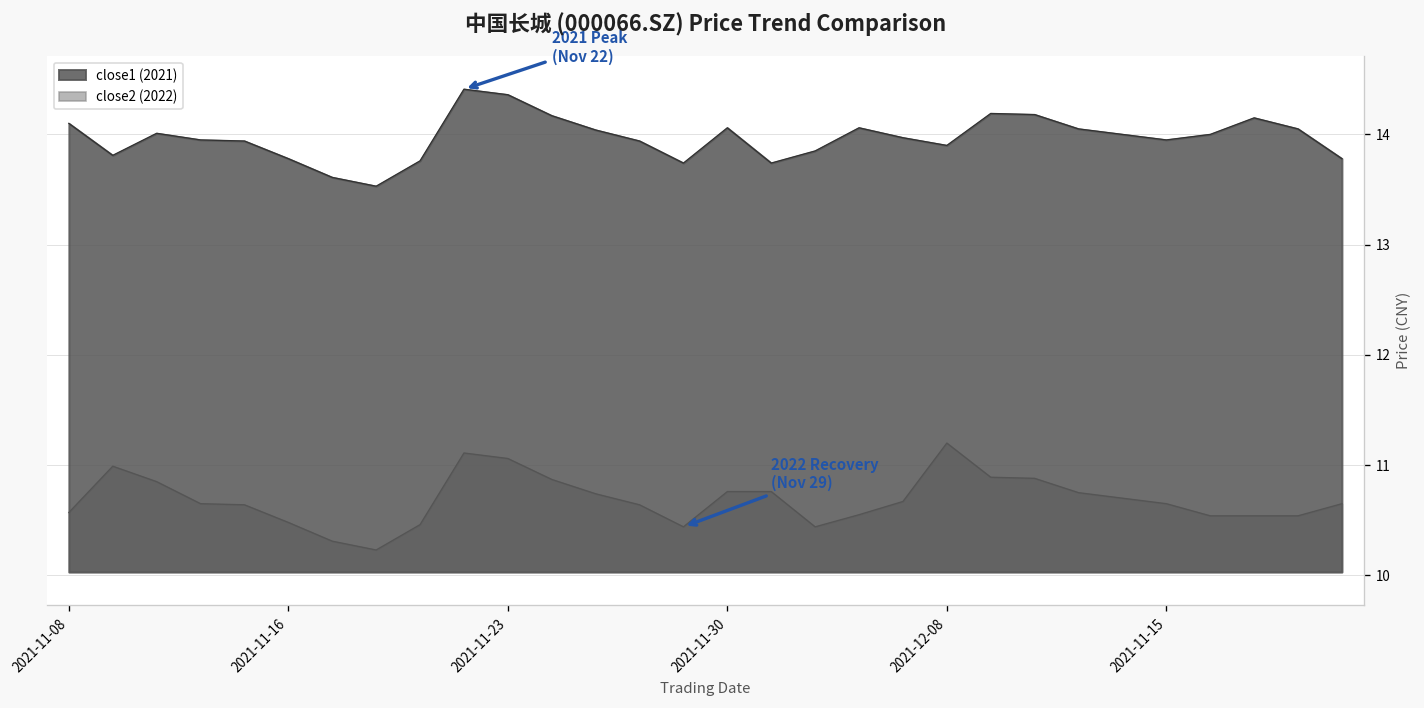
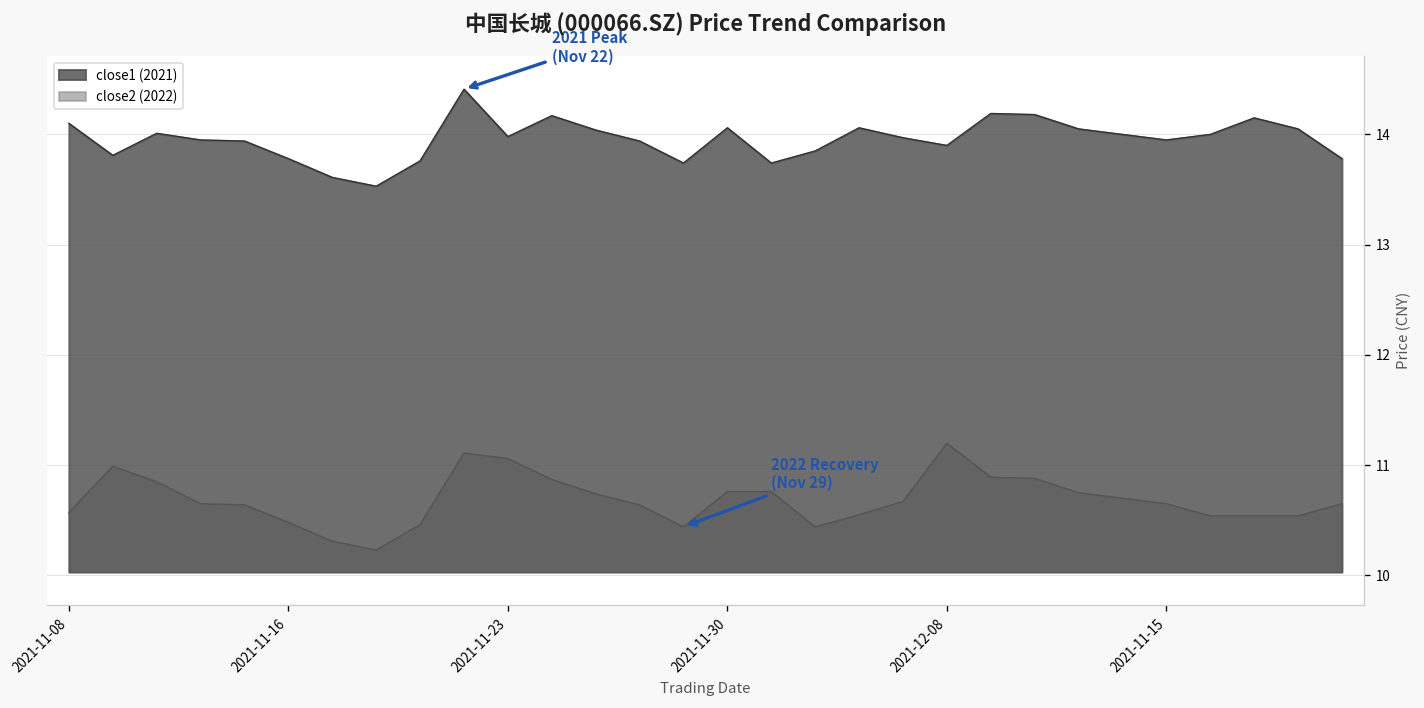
close1 (2021), 2021-11-23: 14.4 -> 14.0
